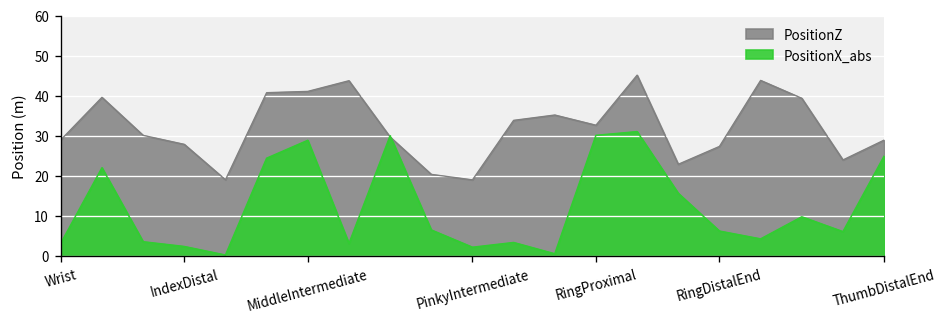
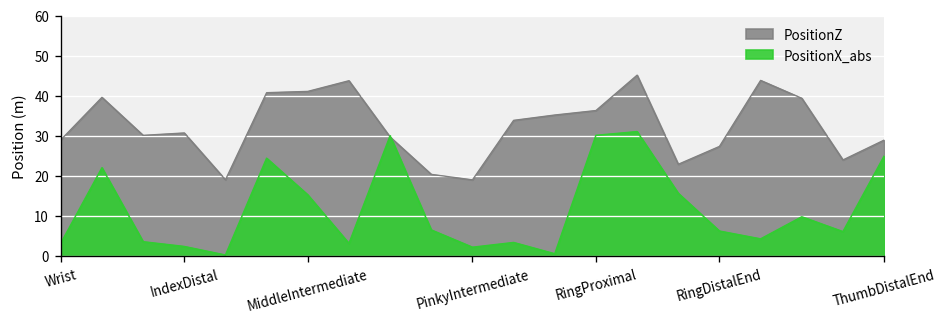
PositionZ, IndexDistal: 28 -> 31
PositionX_abs, MiddleIntermediate: 29 -> 15
PositionZ, RingProximal: 33 -> 36
